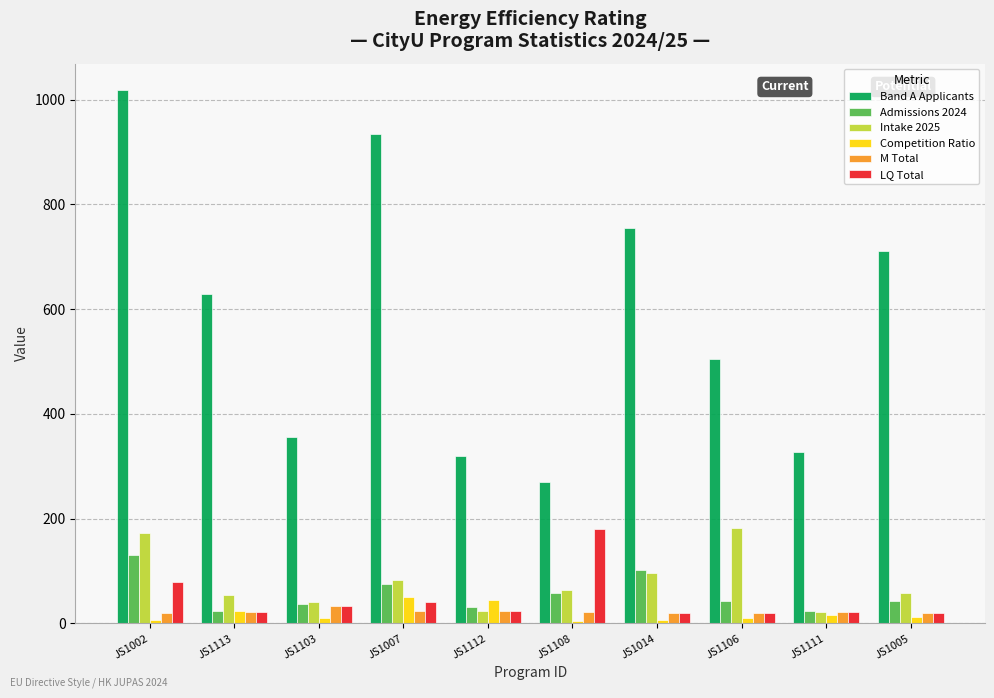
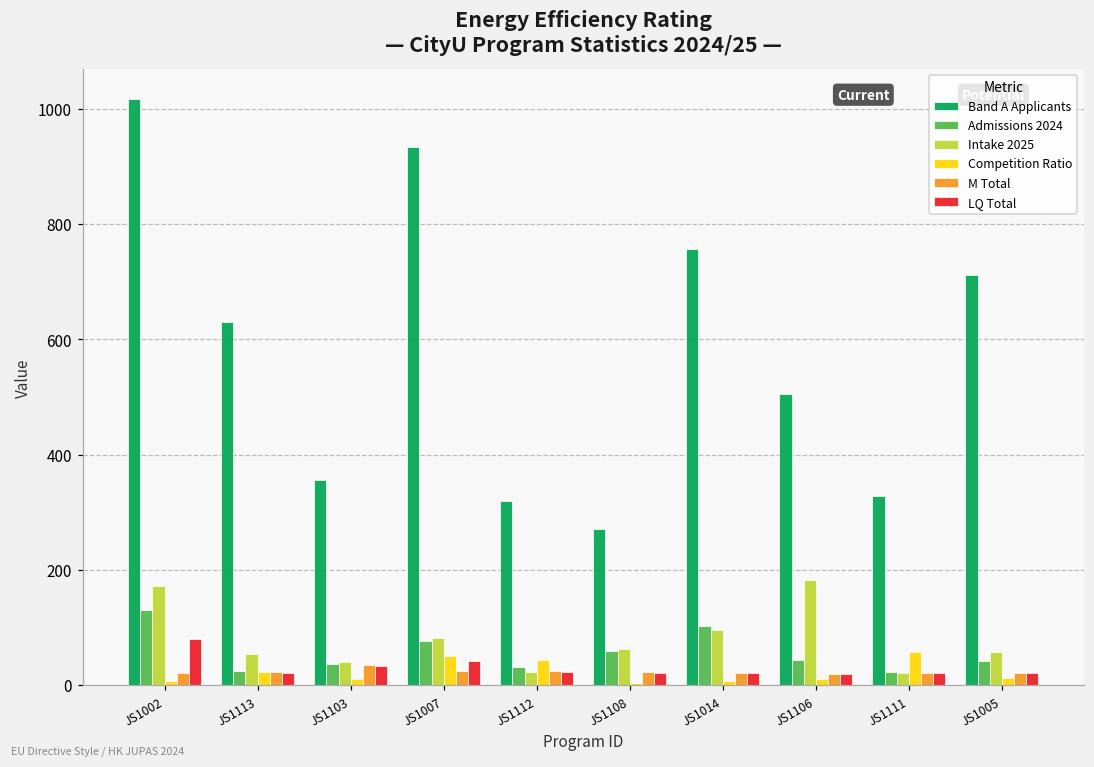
LQ Total, JS1108: 180 -> 20
Competition Ratio, JS1111: 20 -> 60
